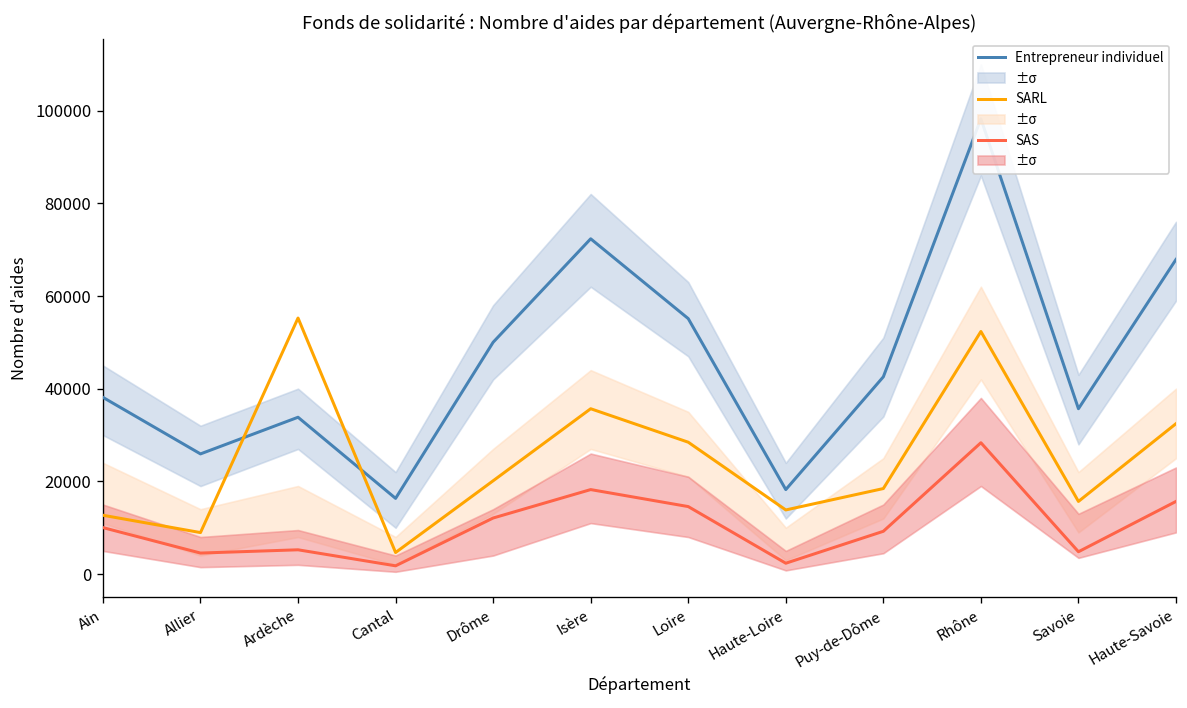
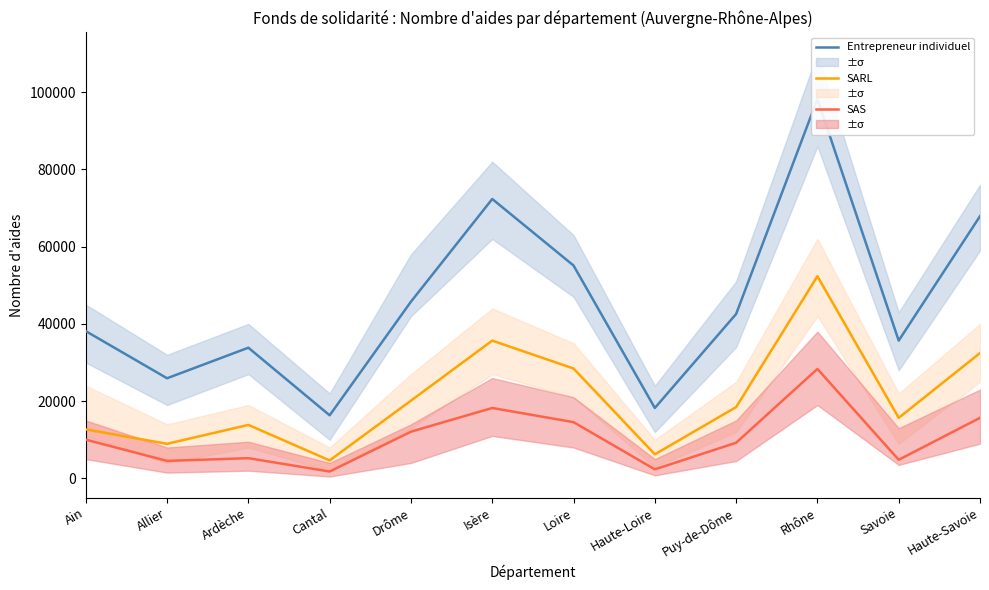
SARL, Ardèche: 55000 -> 14000
Entrepreneur individuel, Drôme: 50000 -> 46000
SARL, Haute-Loire: 14000 -> 6000
